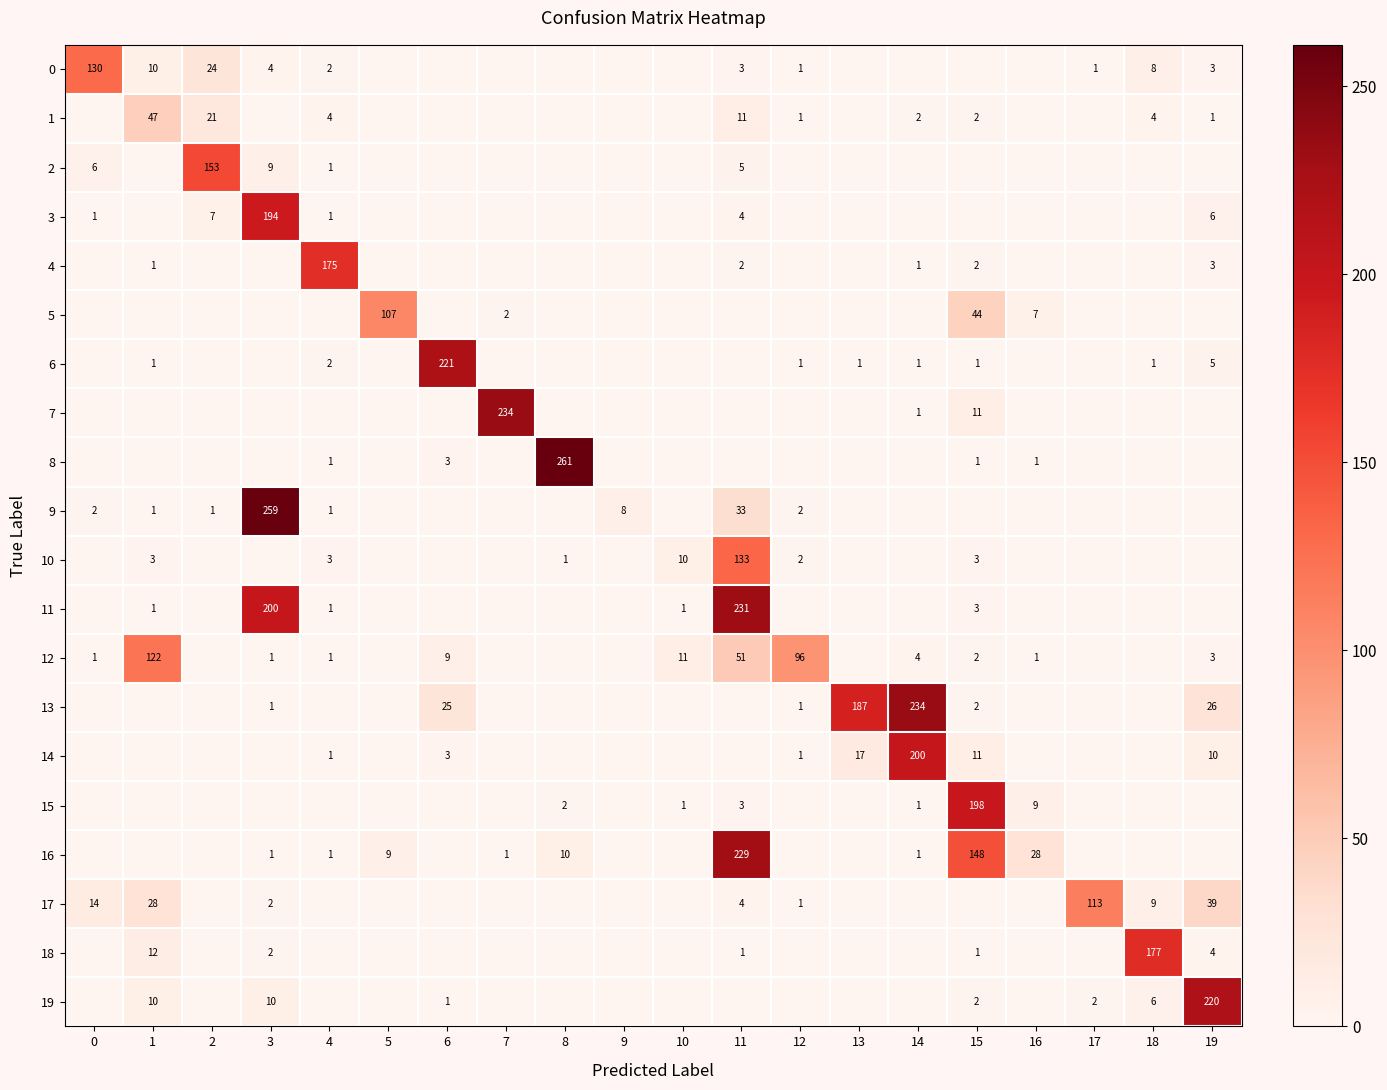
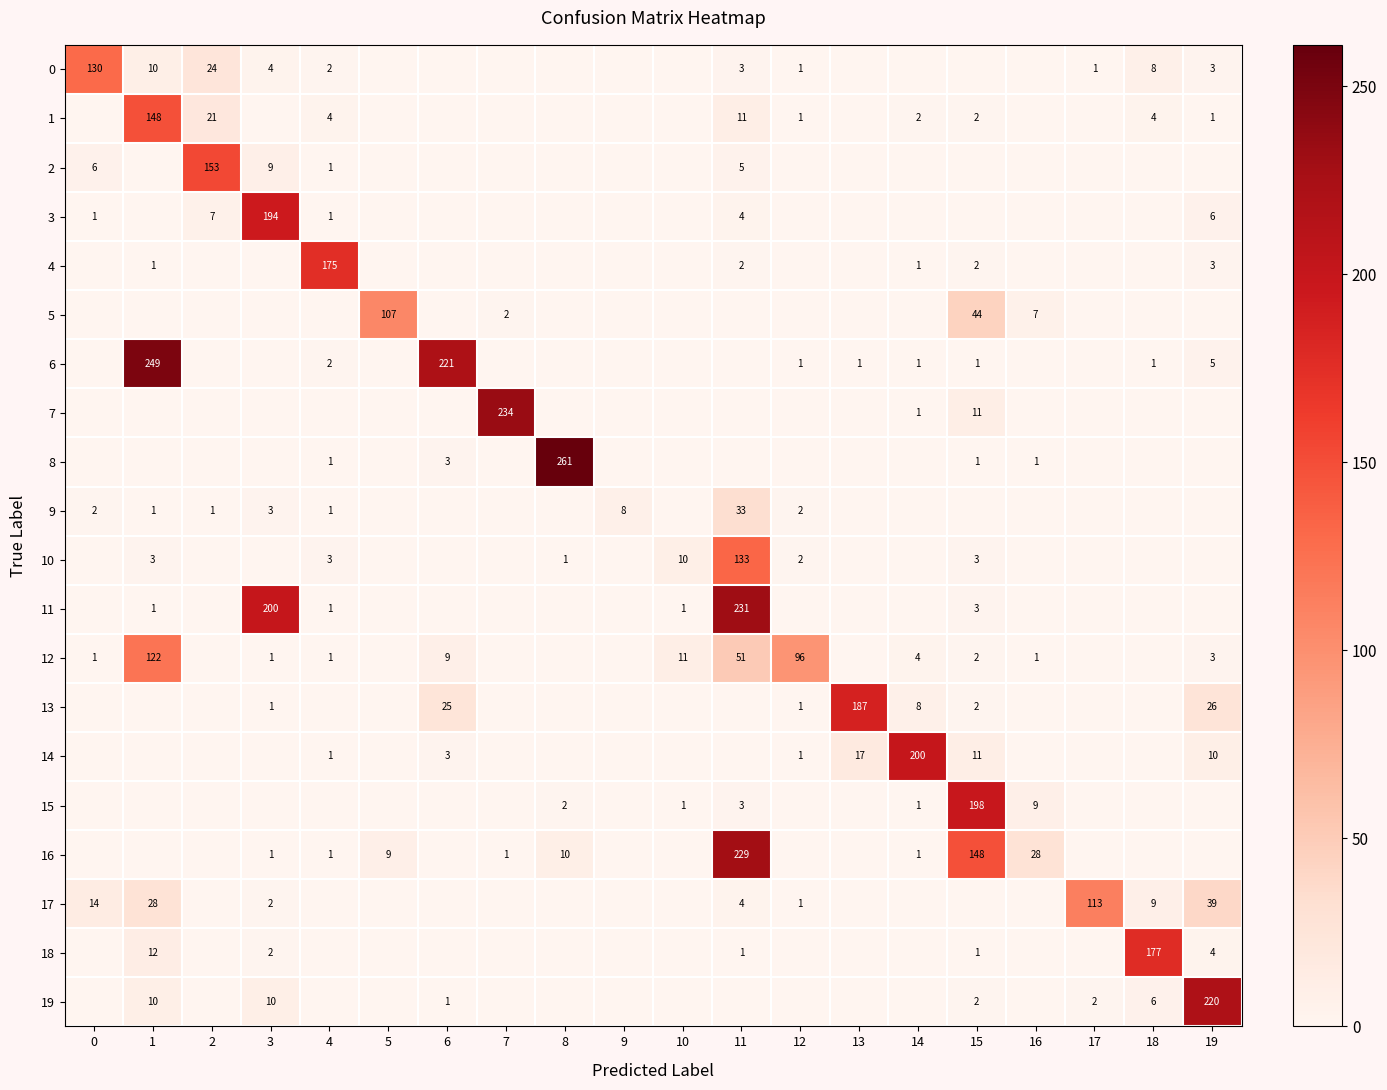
1, 1: 47 -> 148
6, 1: 1 -> 249
9, 3: 259 -> 3
13, 14: 234 -> 8
